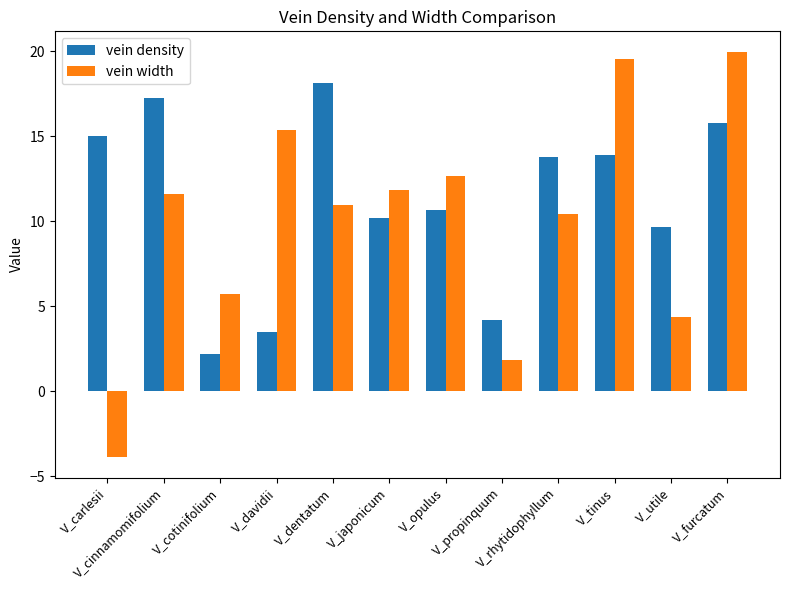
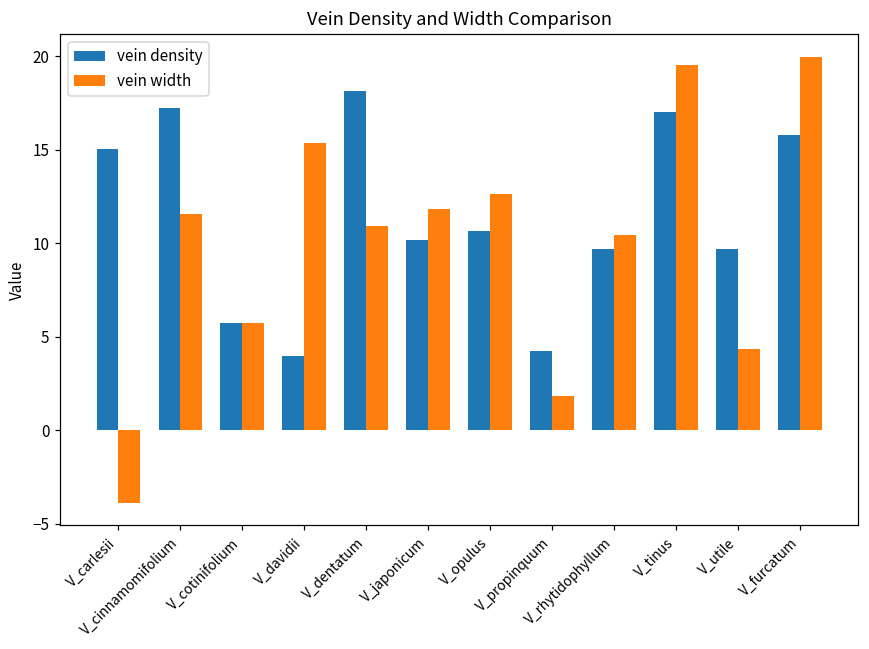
vein density, V_cotinifolium: 2.2 -> 5.8
vein density, V_davidii: 3.5 -> 4.0
vein density, V_rhytidophyllum: 13.8 -> 9.7
vein density, V_tinus: 13.9 -> 17.0
